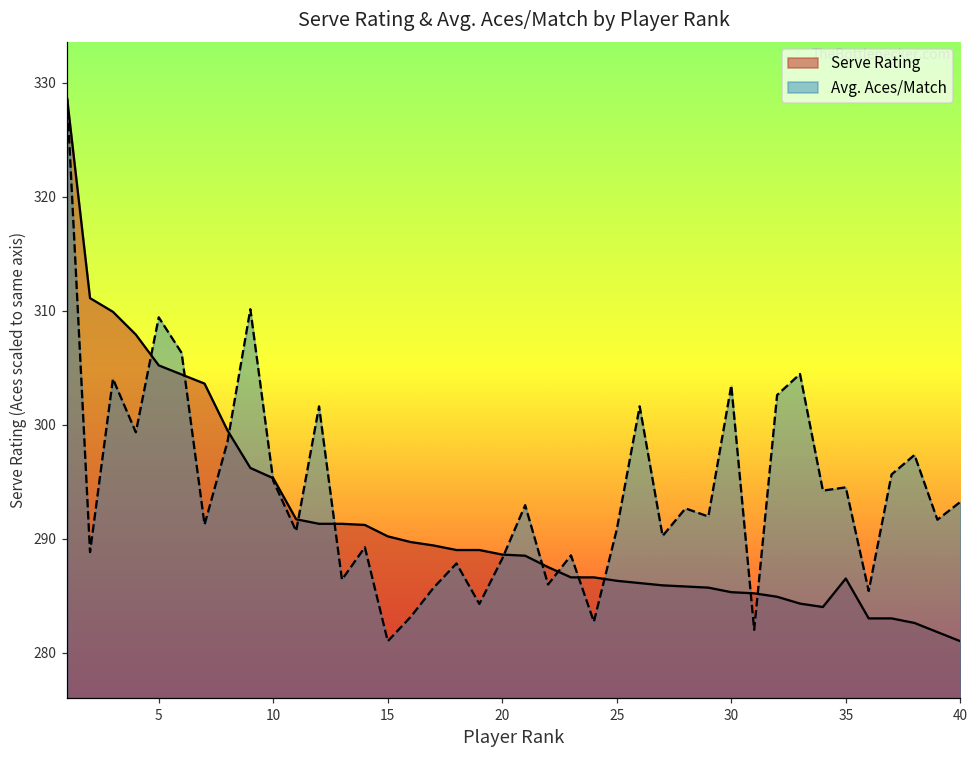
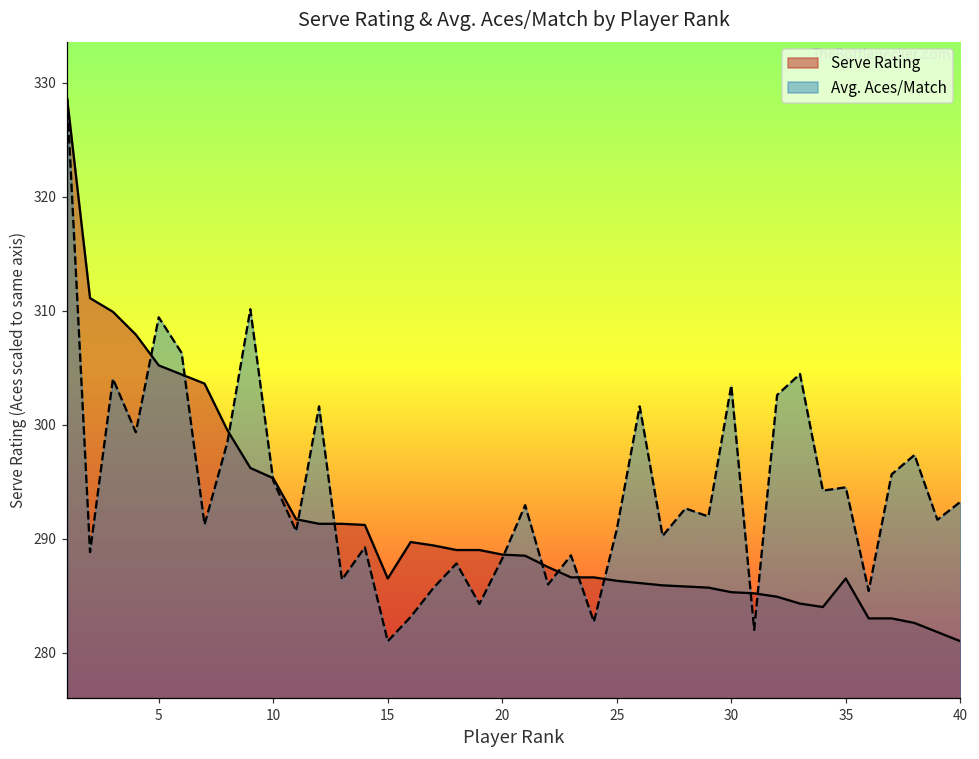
Serve Rating, 15: 290.2 -> 286.5
